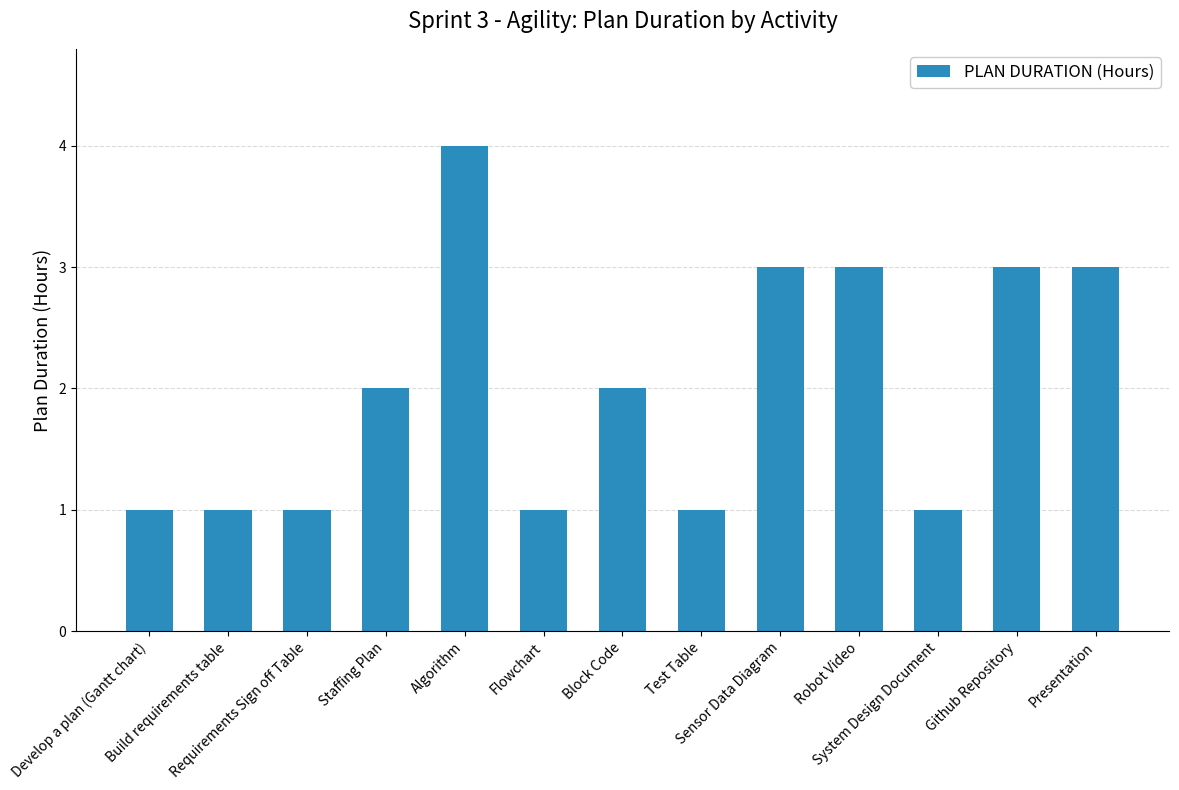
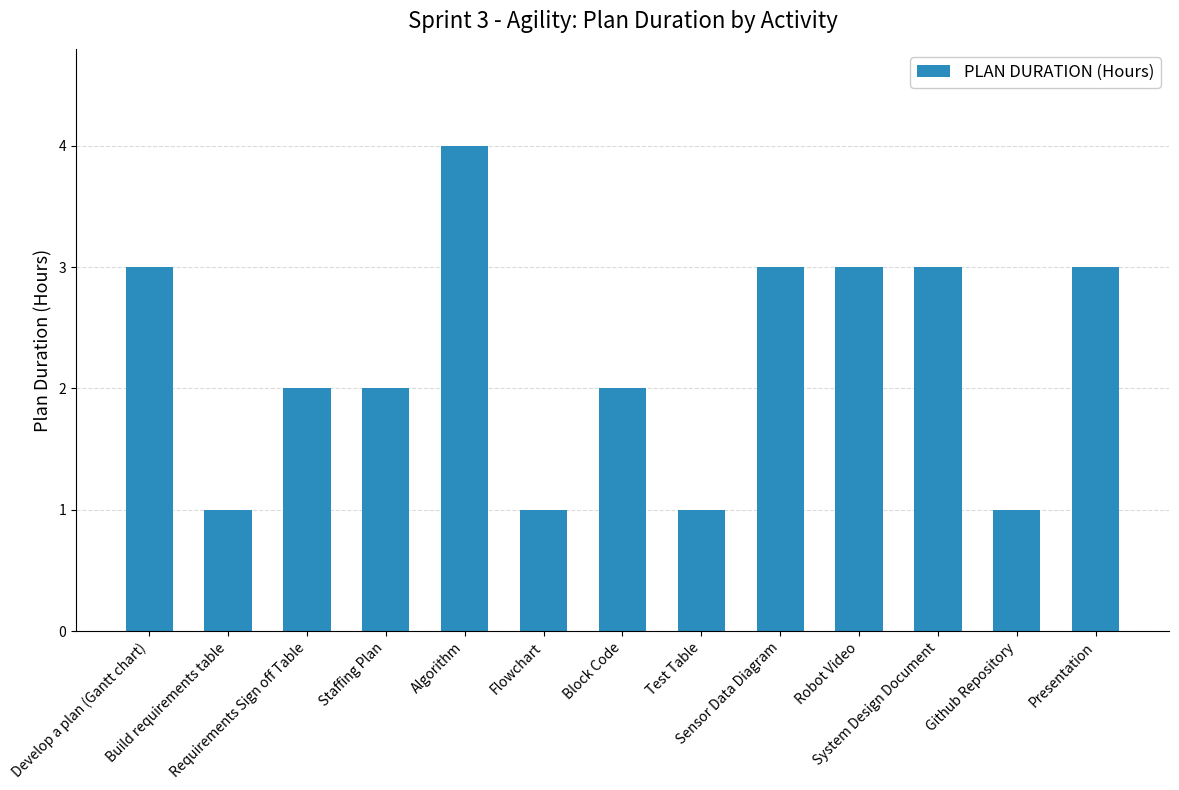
Develop a plan (Gantt chart): 1 -> 3
Requirements Sign off Table: 1 -> 2
System Design Document: 1 -> 3
Github Repository: 3 -> 1
